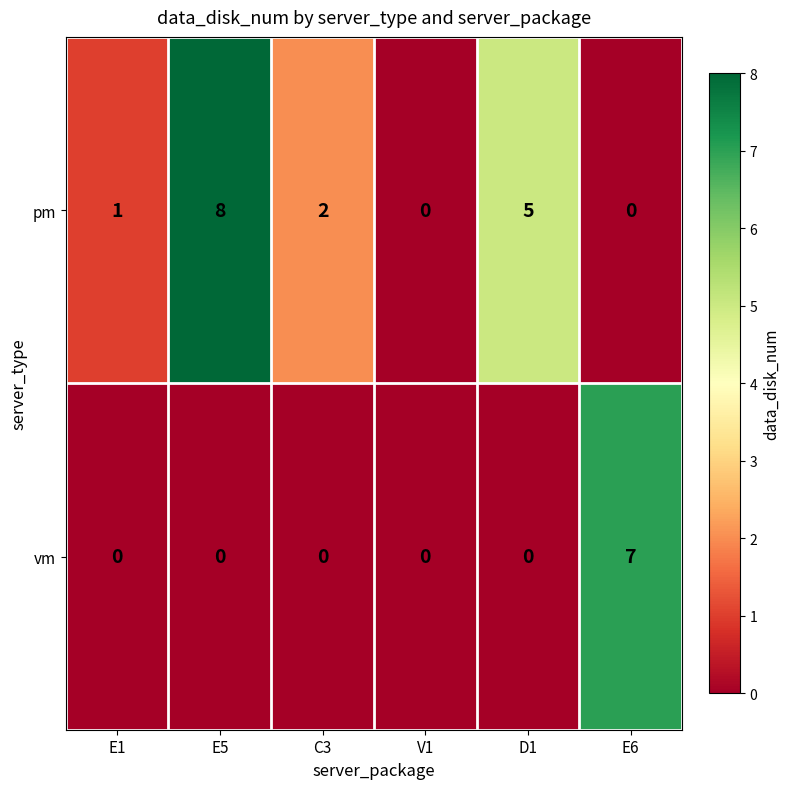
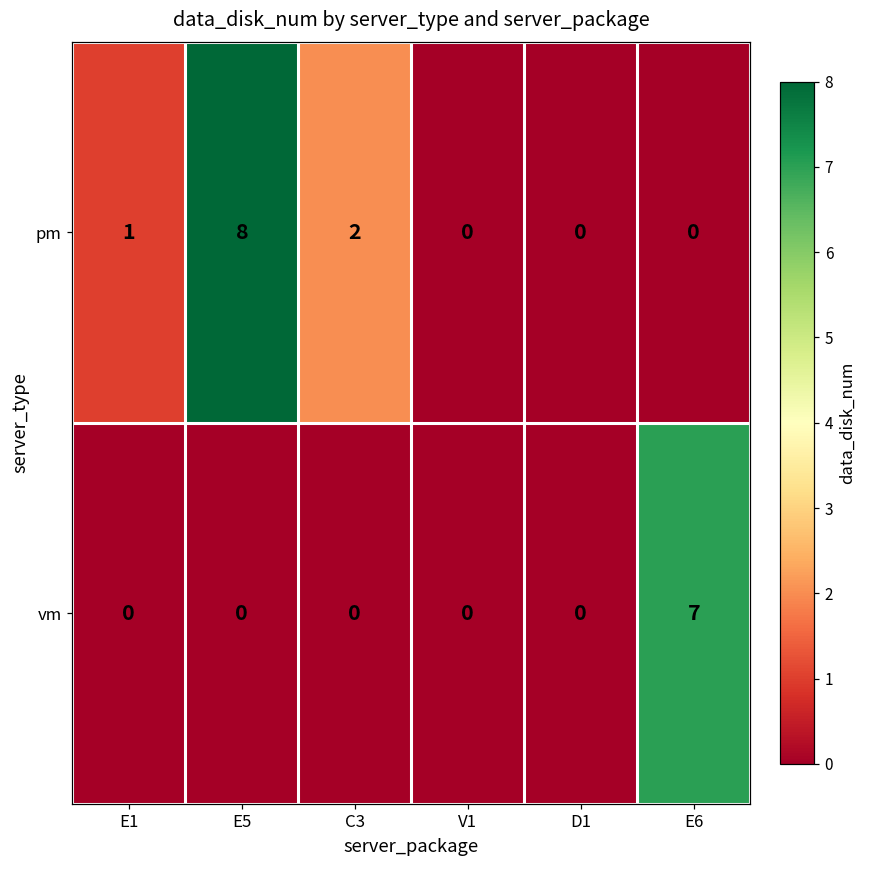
pm, D1: 5 -> 0
